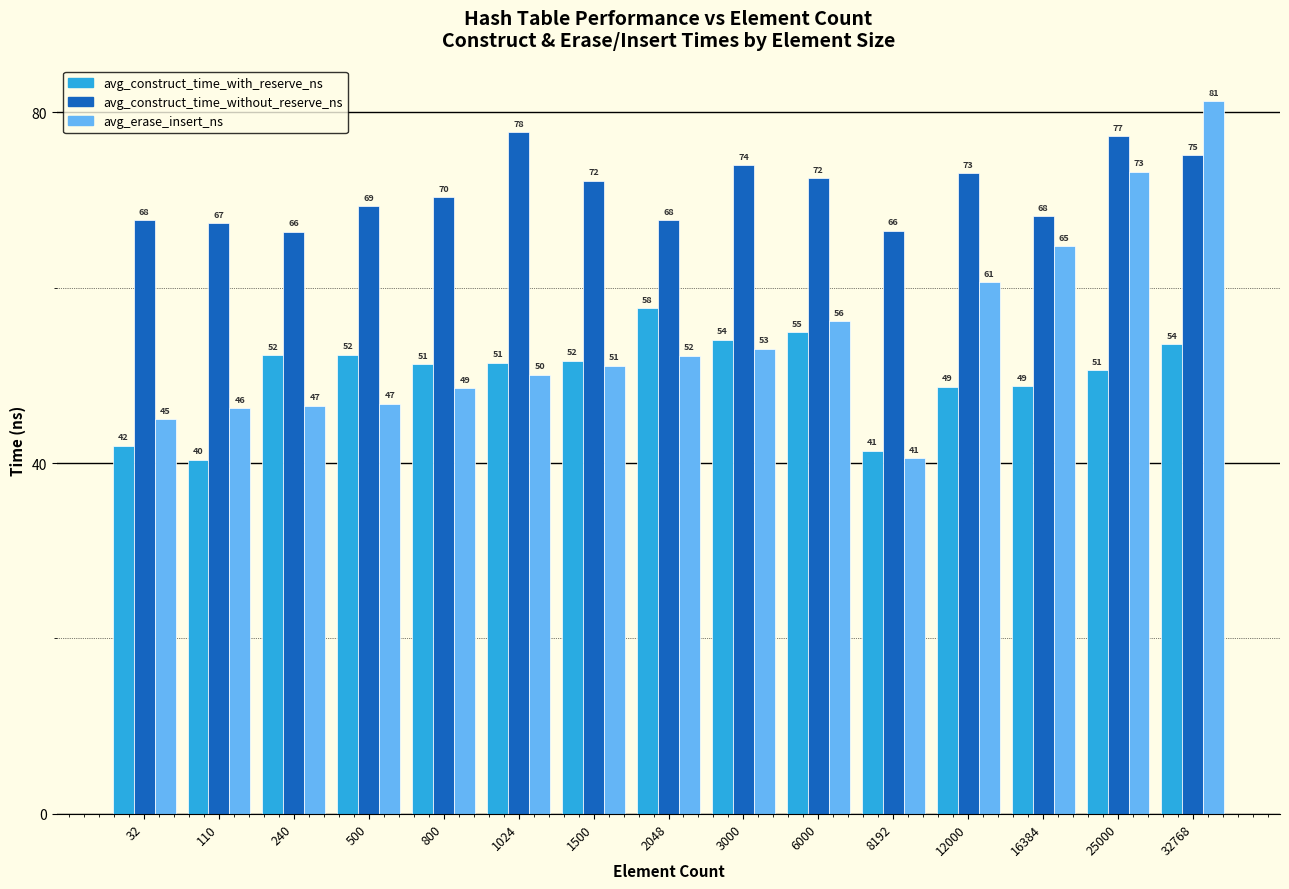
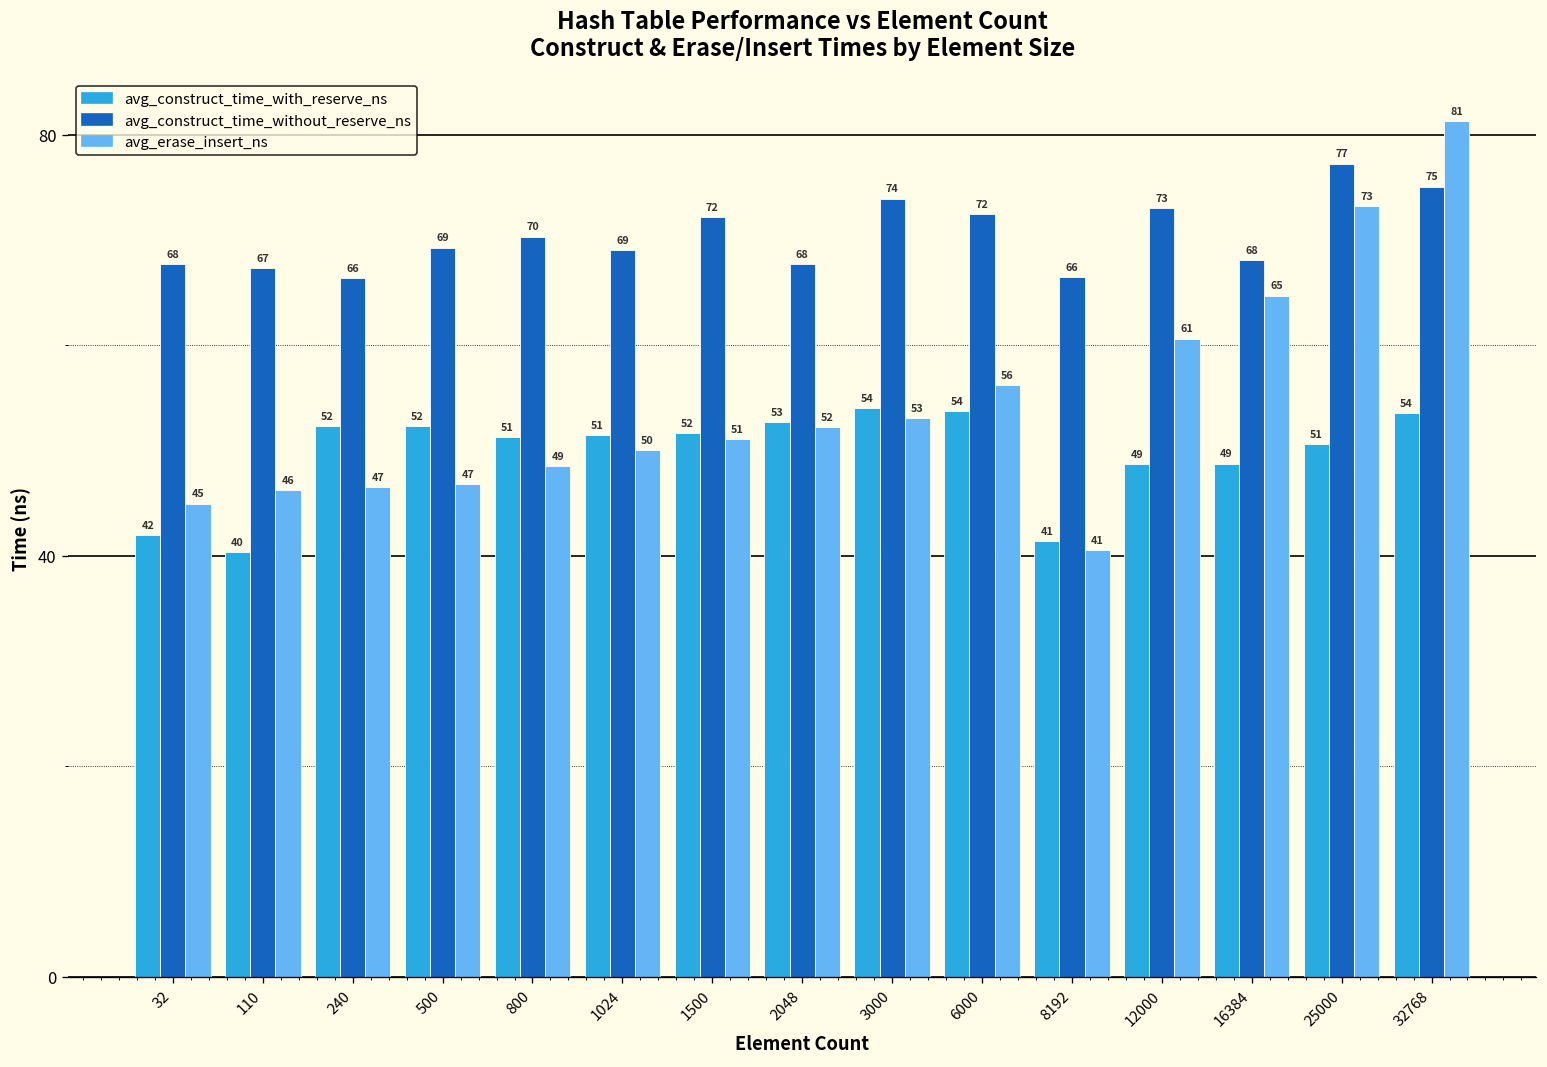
avg_construct_time_without_reserve_ns, 1024: 78 -> 69
avg_construct_time_with_reserve_ns, 2048: 58 -> 53
avg_construct_time_with_reserve_ns, 6000: 55 -> 54
